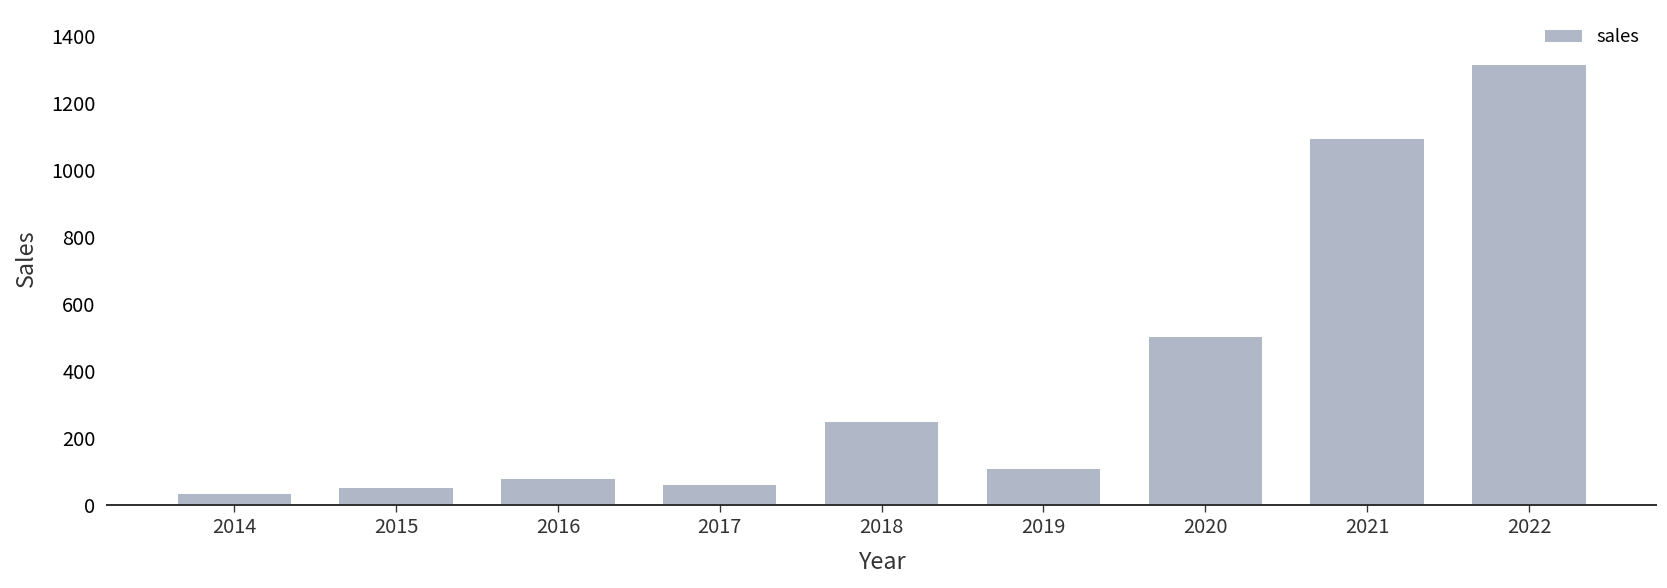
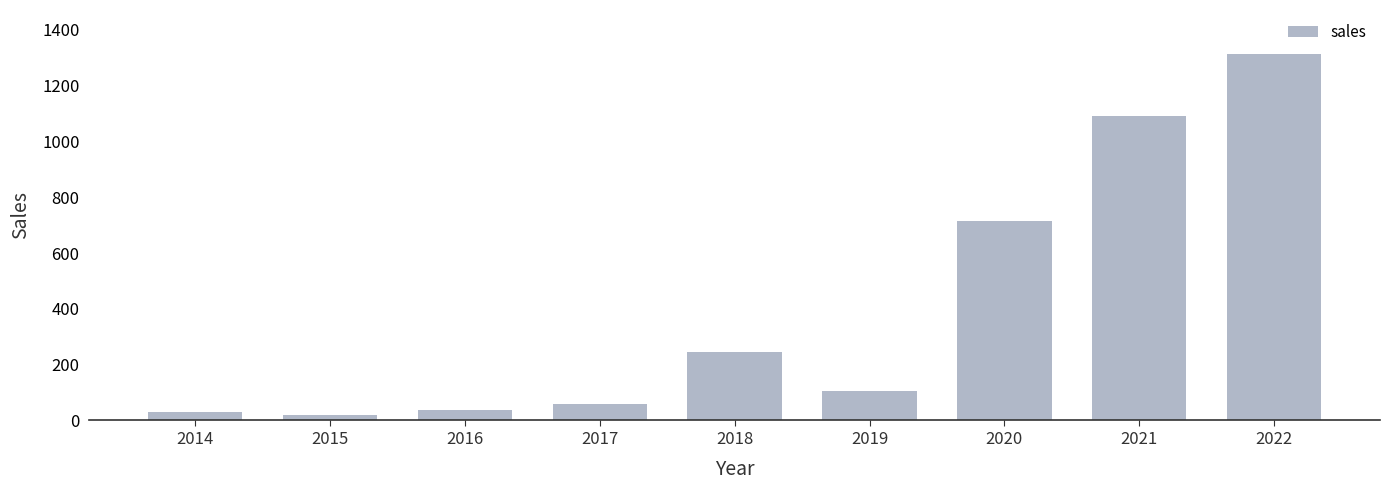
2015: 50 -> 20
2016: 80 -> 40
2020: 500 -> 720
